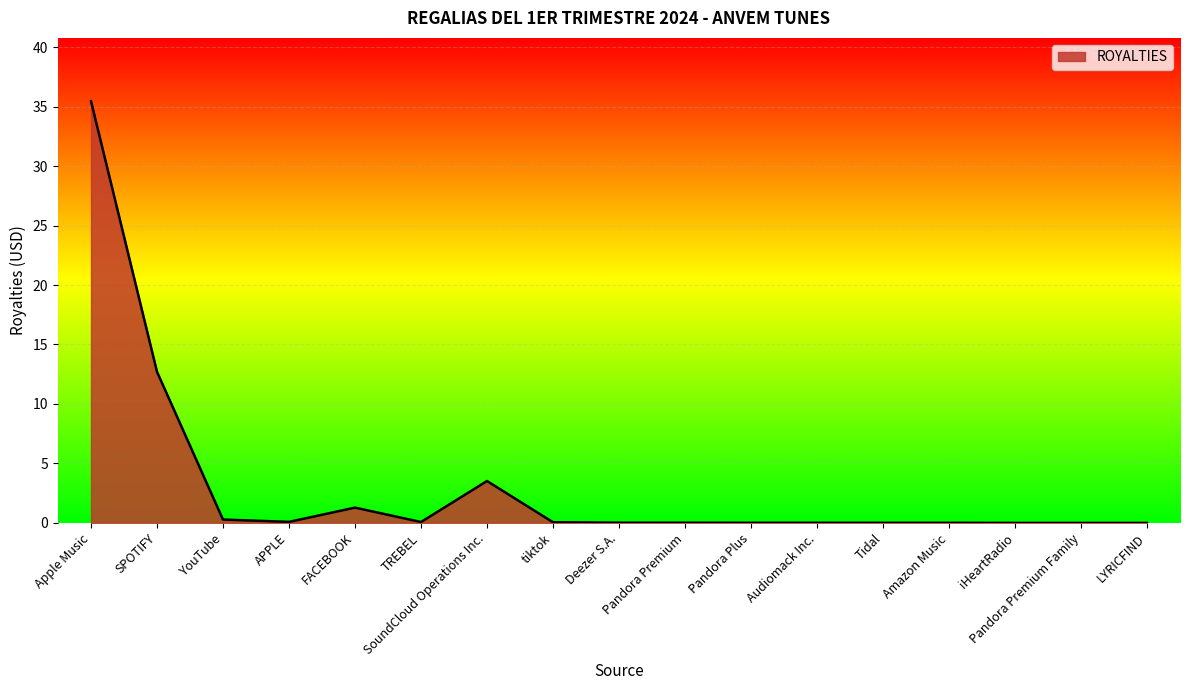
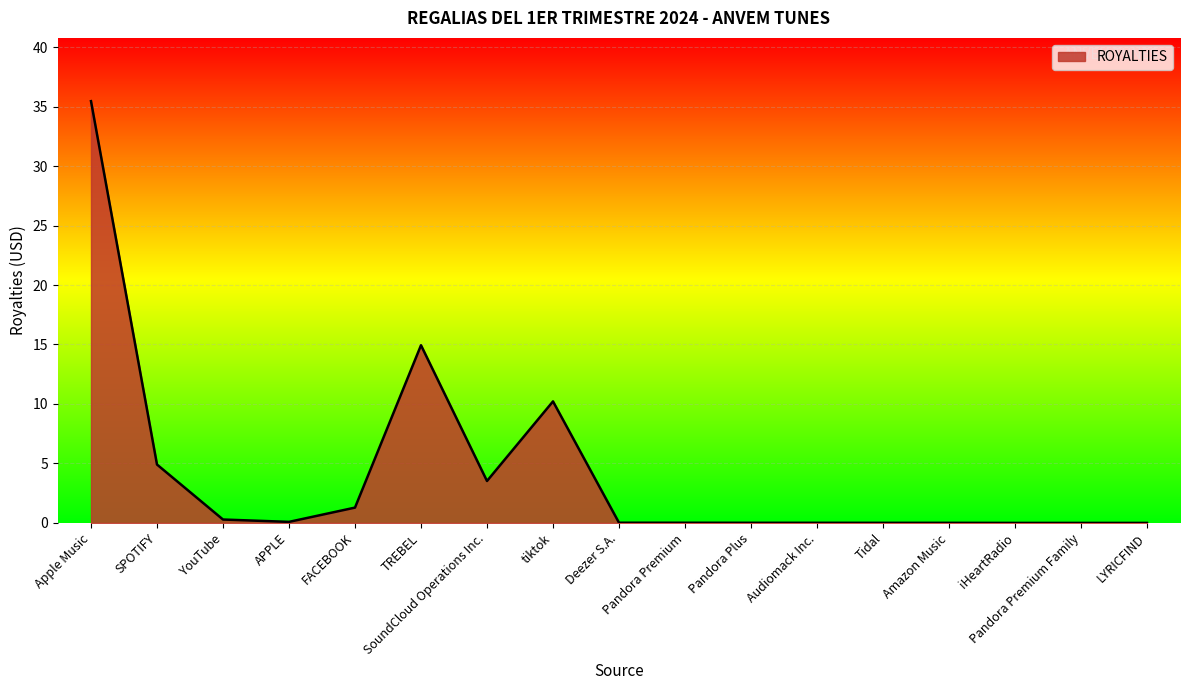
SPOTIFY: 12.7 -> 4.9
TREBEL: 0.1 -> 14.9
tiktok: 0.1 -> 10.2
